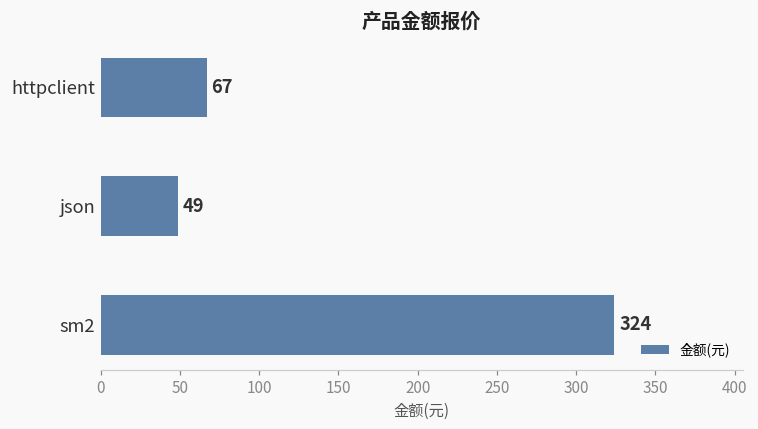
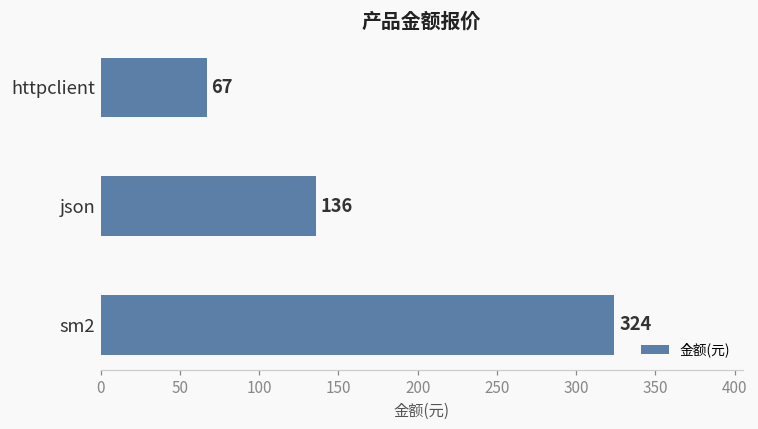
json: 49 -> 136
